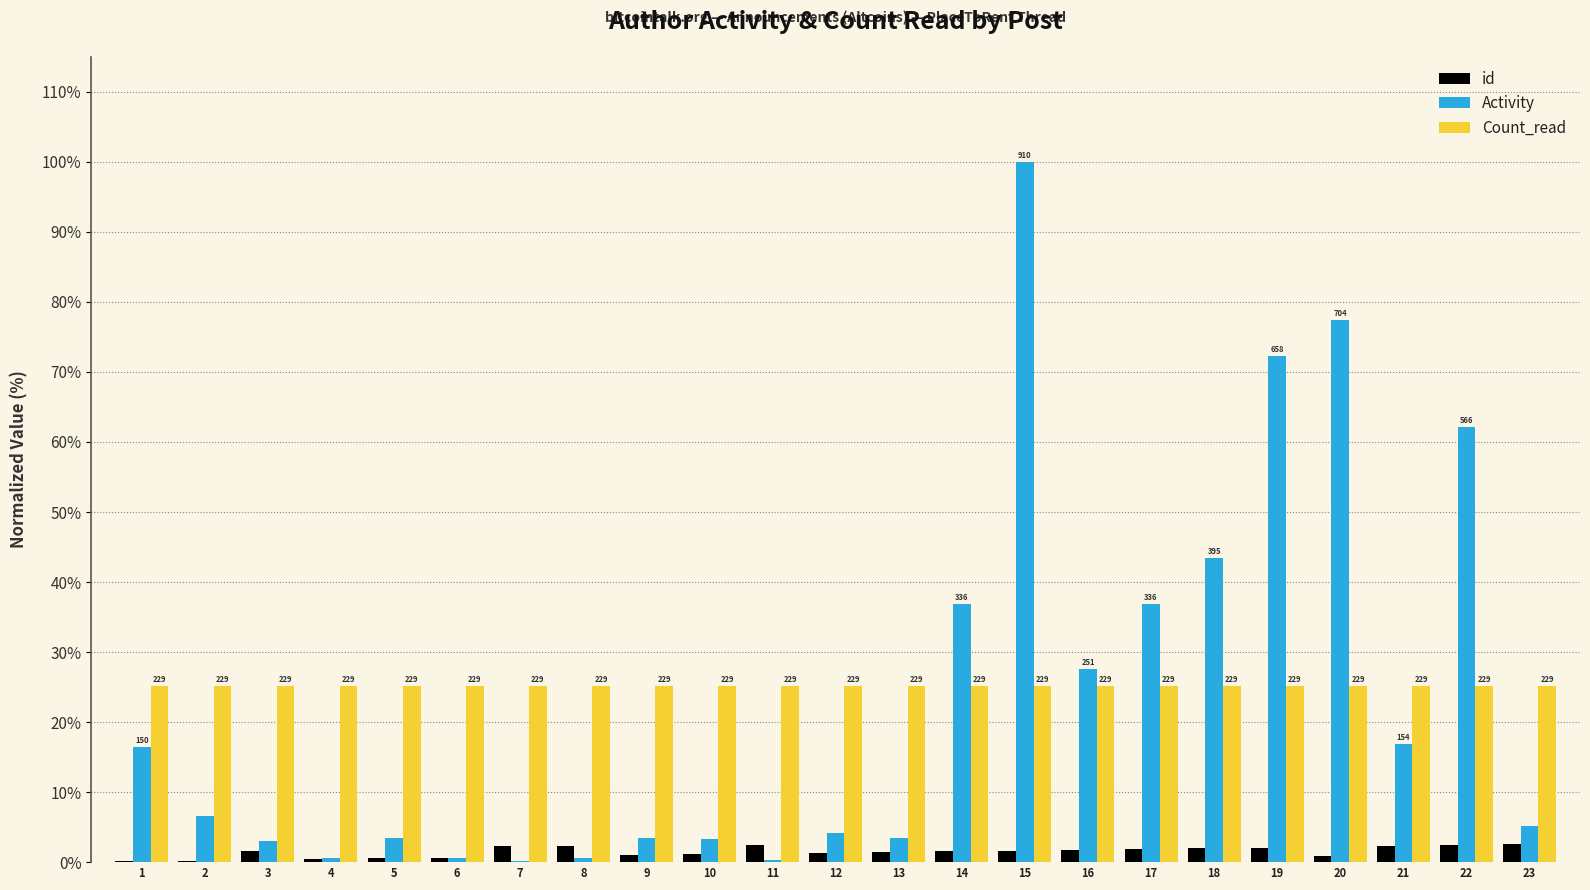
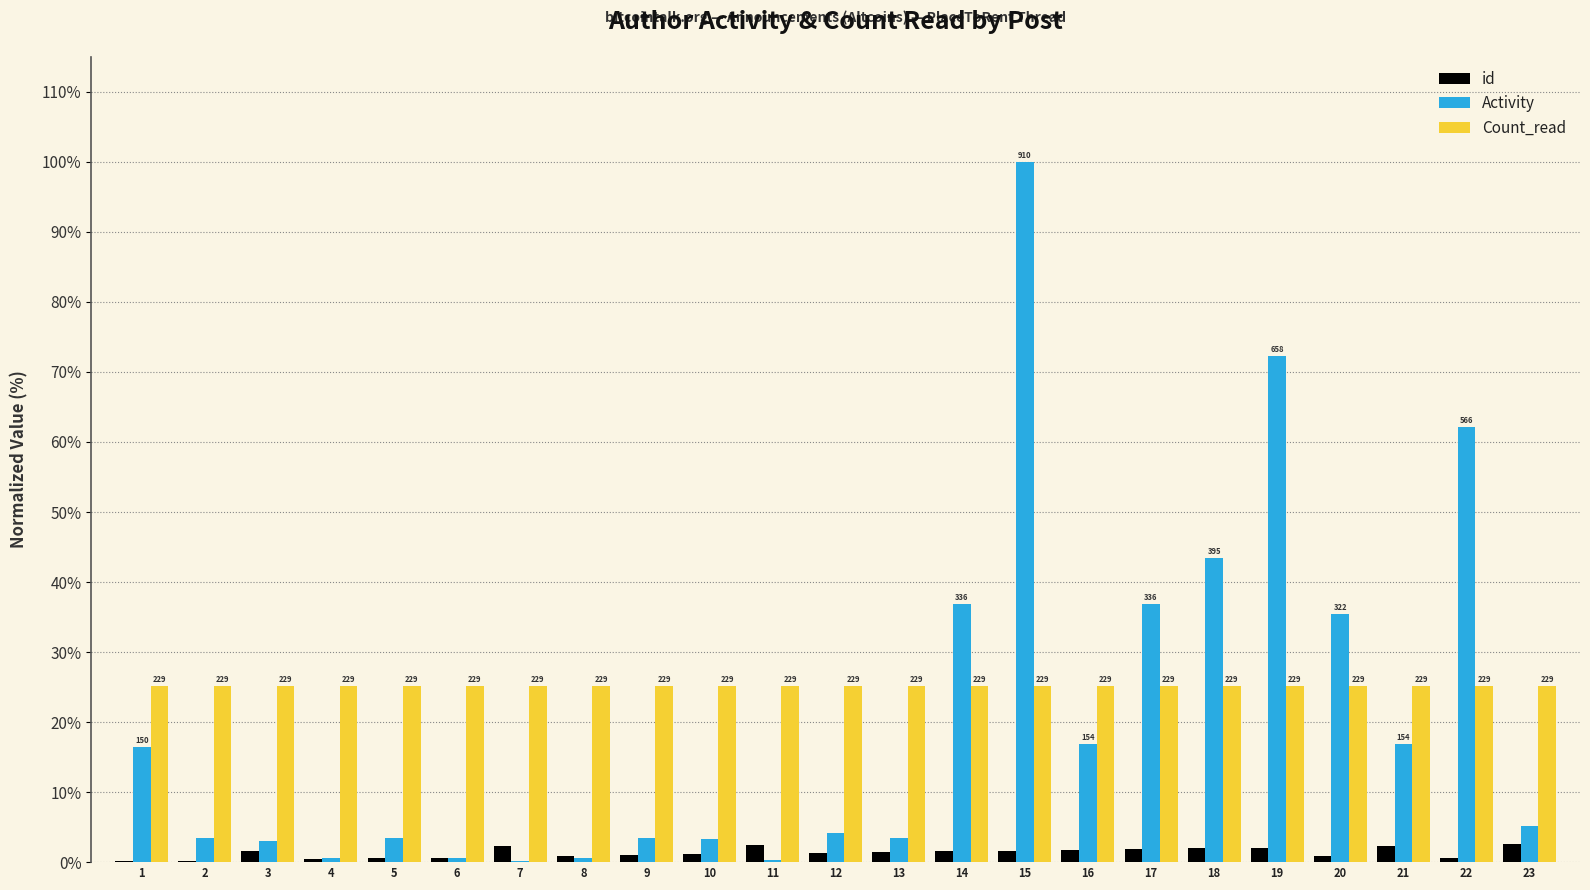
Activity, 2: 7% -> 4%
id, 8: 2% -> 1%
Activity, 16: 251 -> 154
Activity, 20: 704 -> 322
id, 22: 2% -> 1%
